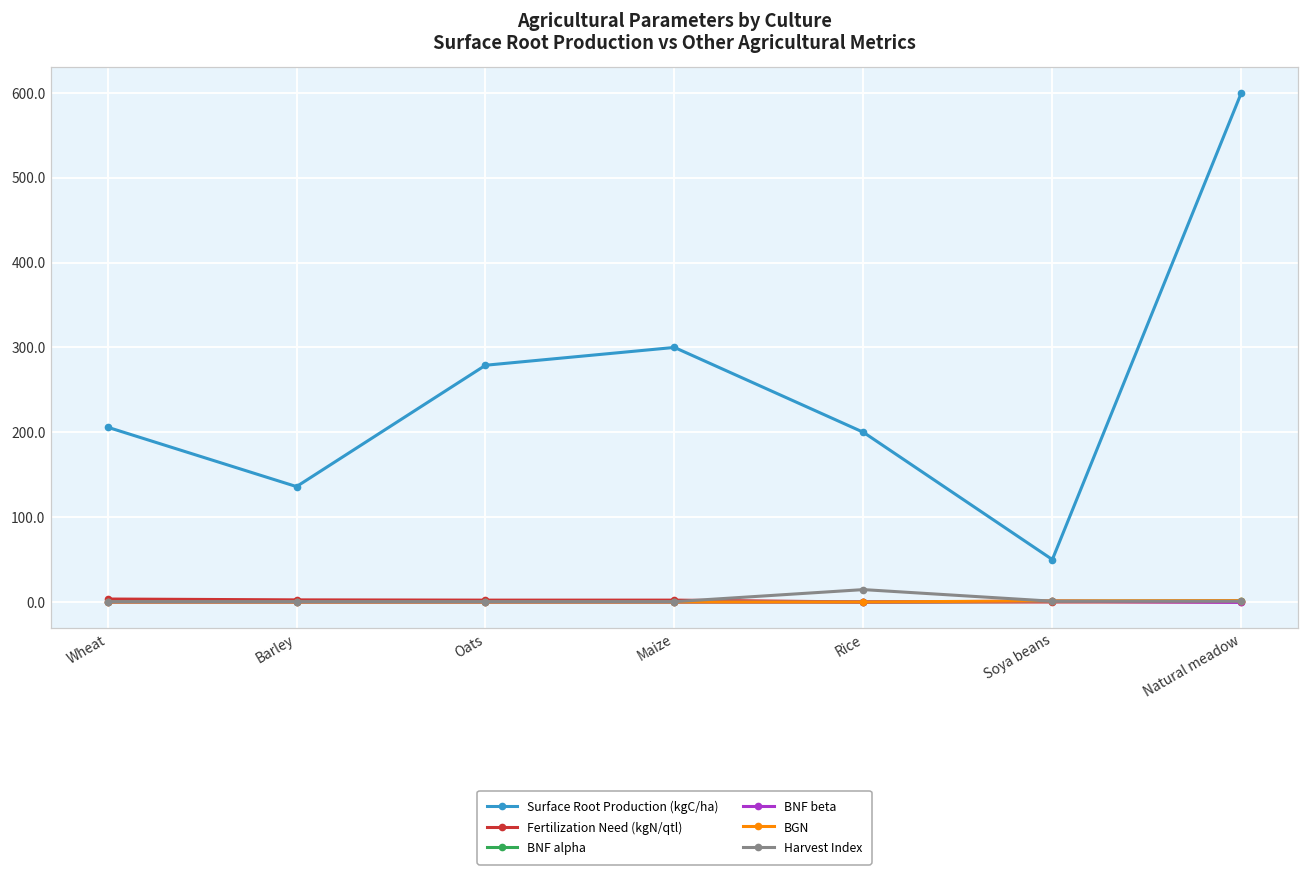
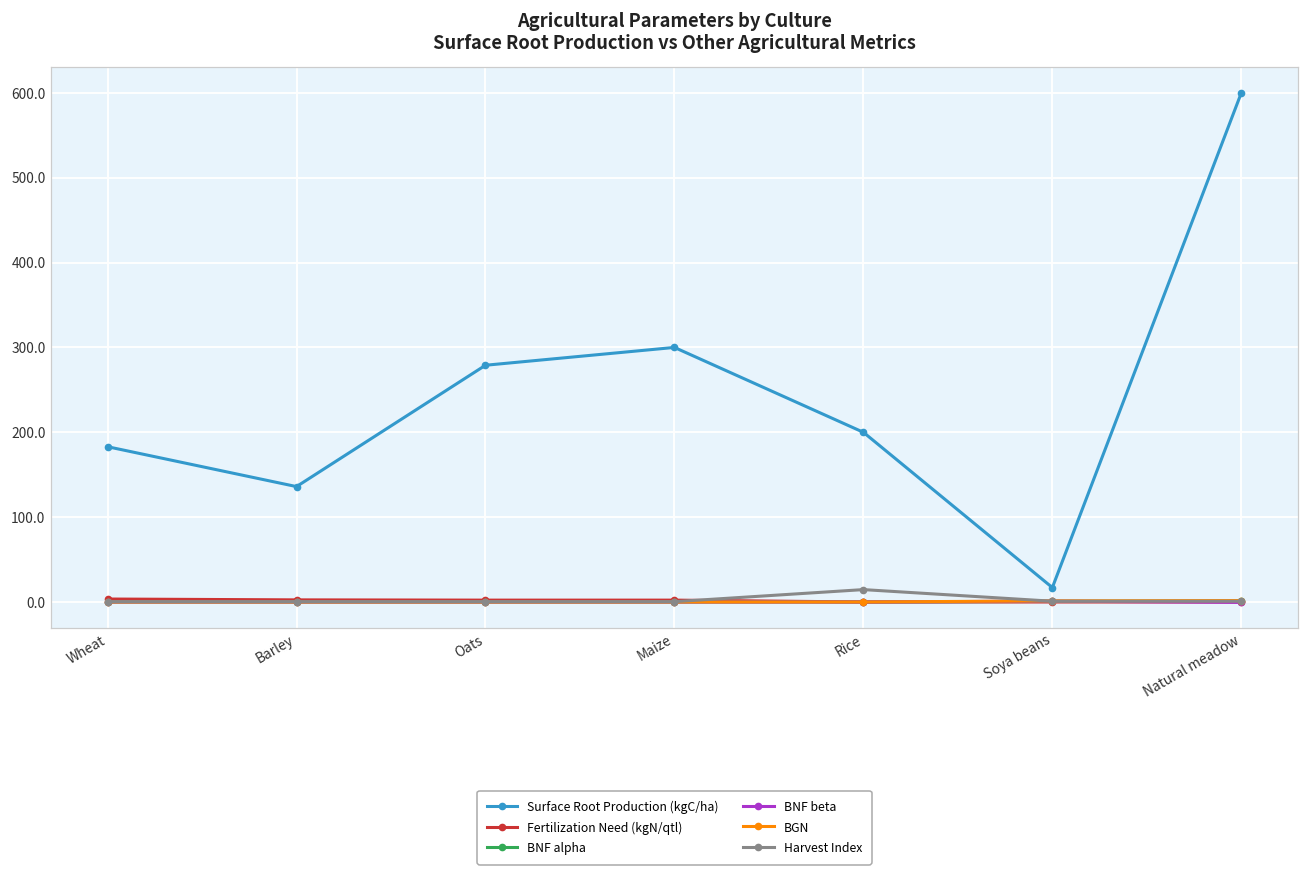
Surface Root Production (kgC/ha), Wheat: 210 -> 180
Surface Root Production (kgC/ha), Soya beans: 50 -> 20
